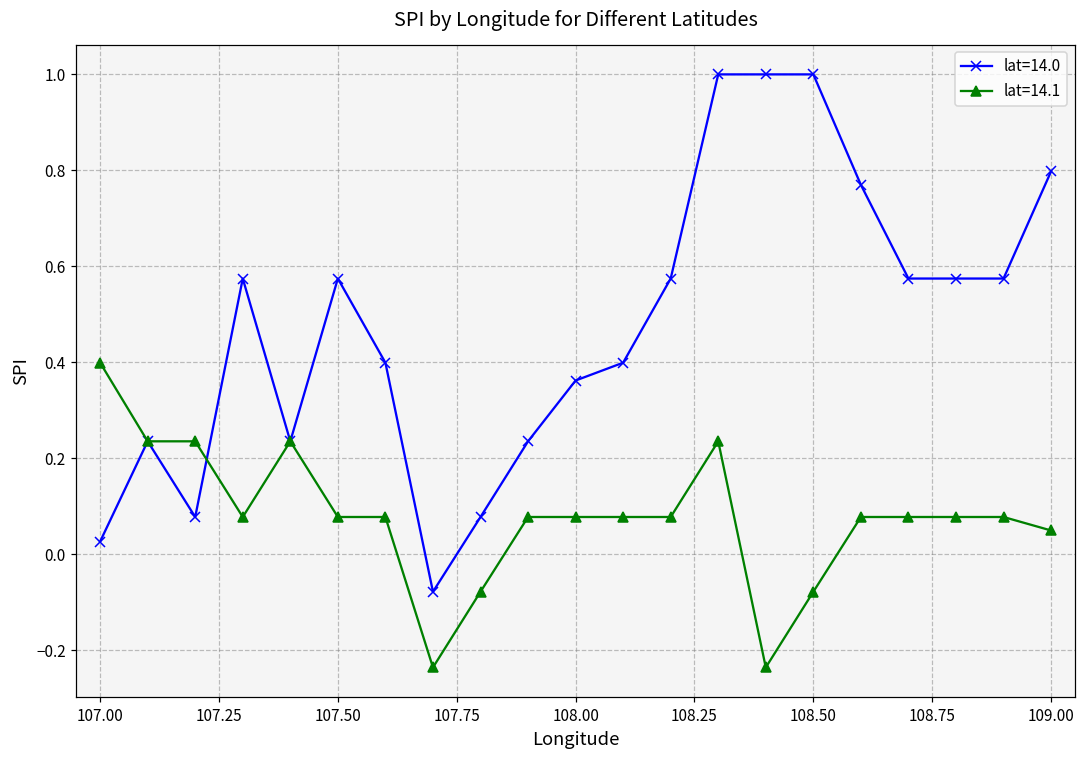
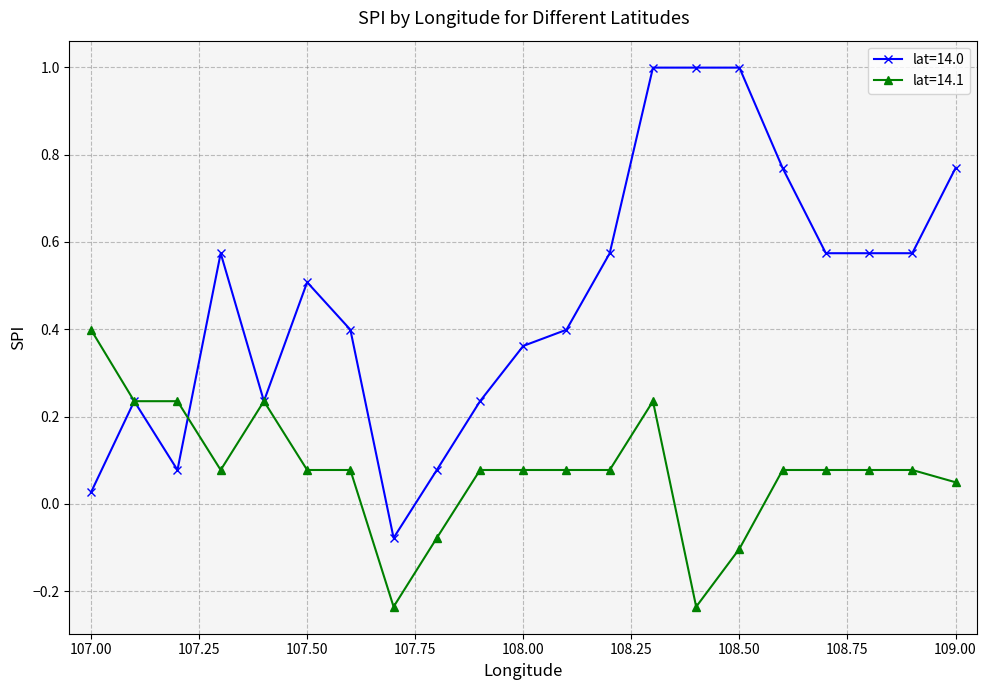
lat=14.0, 107.50: 0.57 -> 0.51
lat=14.1, 108.50: -0.08 -> -0.10
lat=14.0, 109.00: 0.80 -> 0.77
